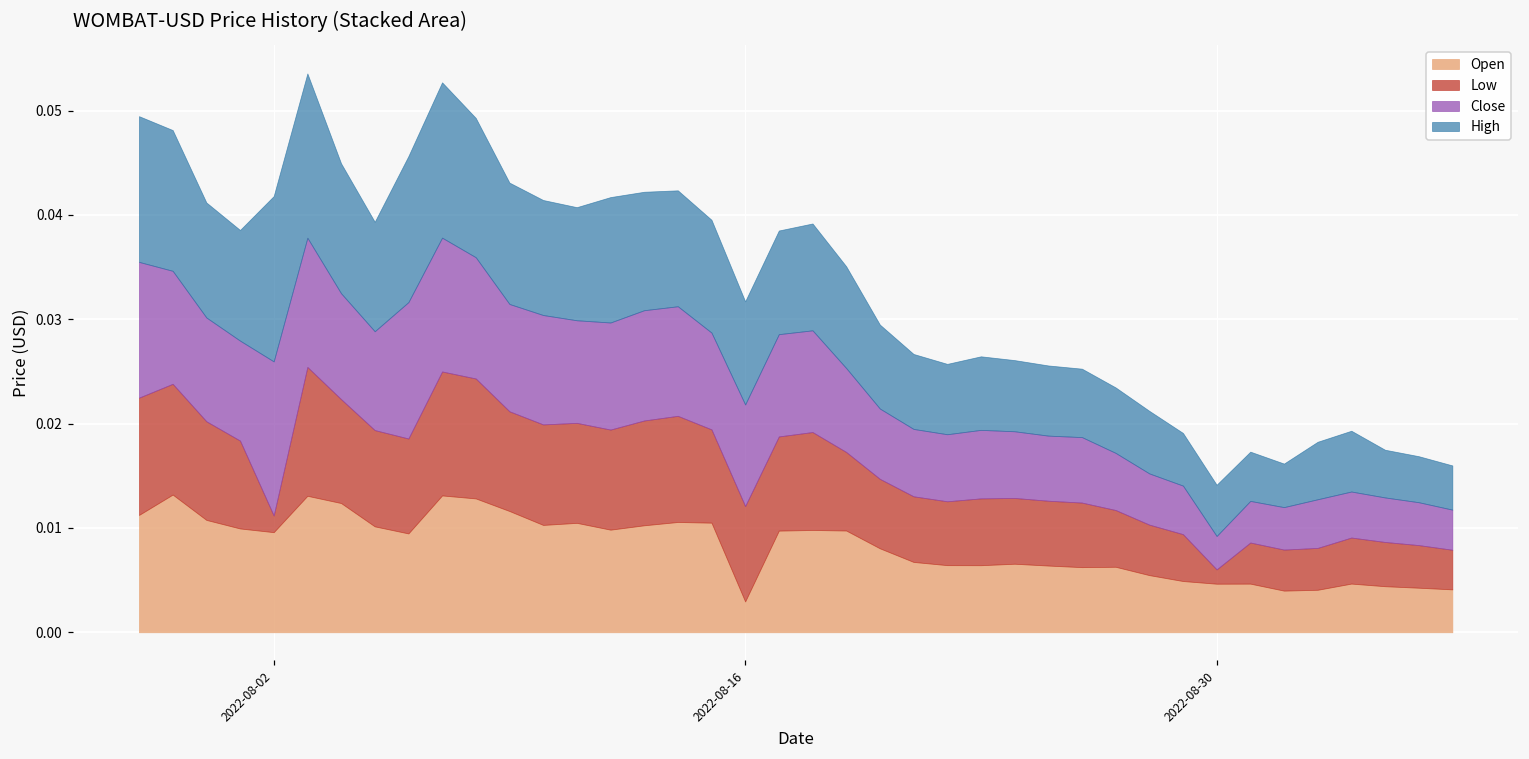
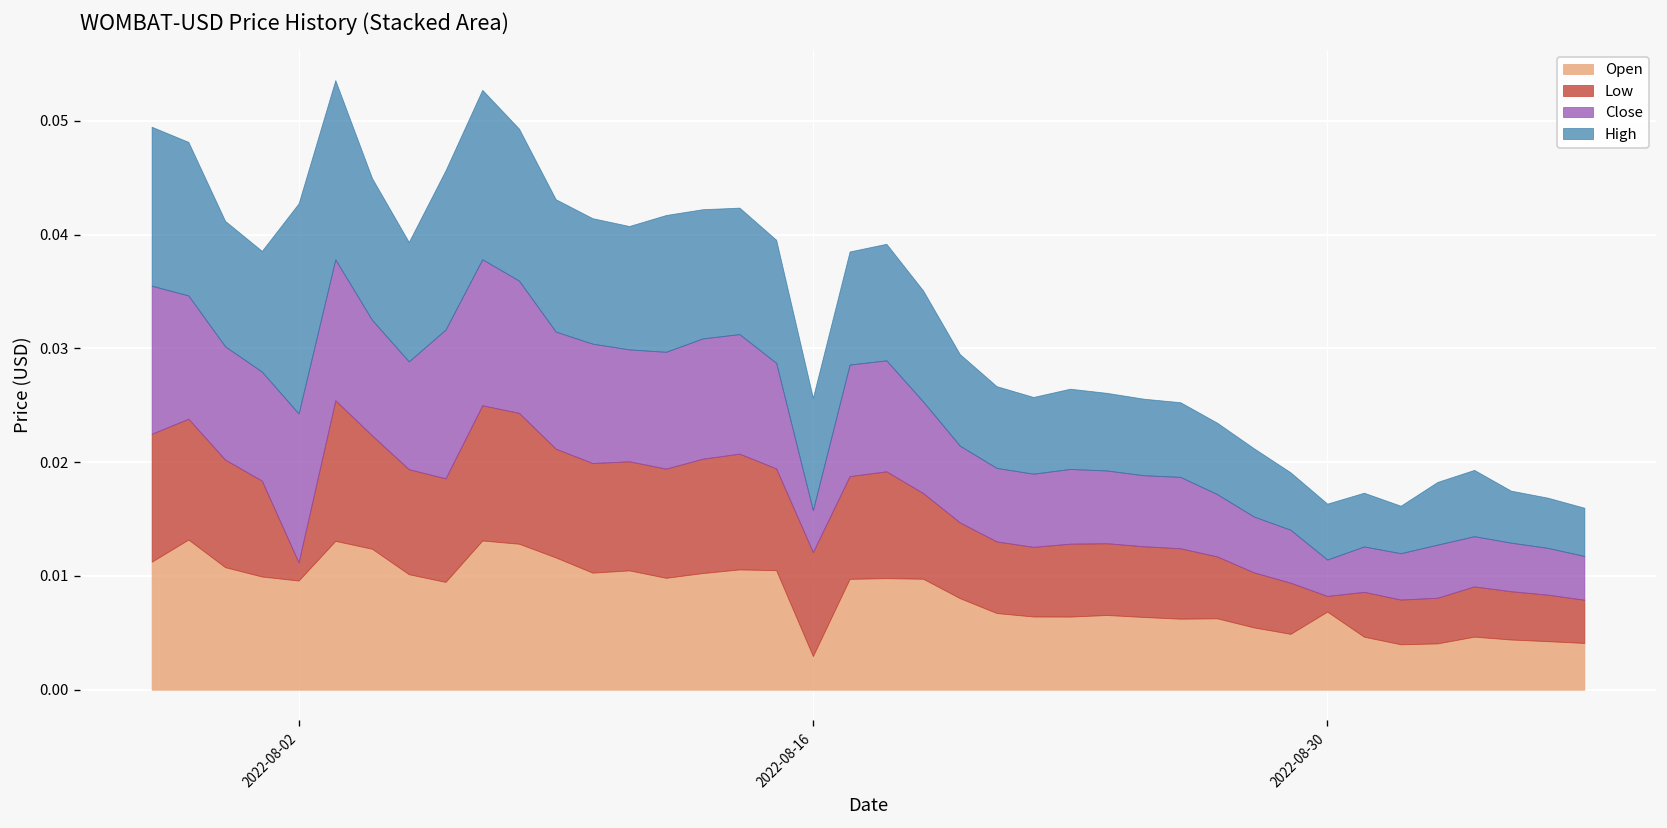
Close, 2022-08-02: 0.015 -> 0.013
High, 2022-08-02: 0.016 -> 0.018
Close, 2022-08-16: 0.010 -> 0.004
Open, 2022-08-30: 0.005 -> 0.007
